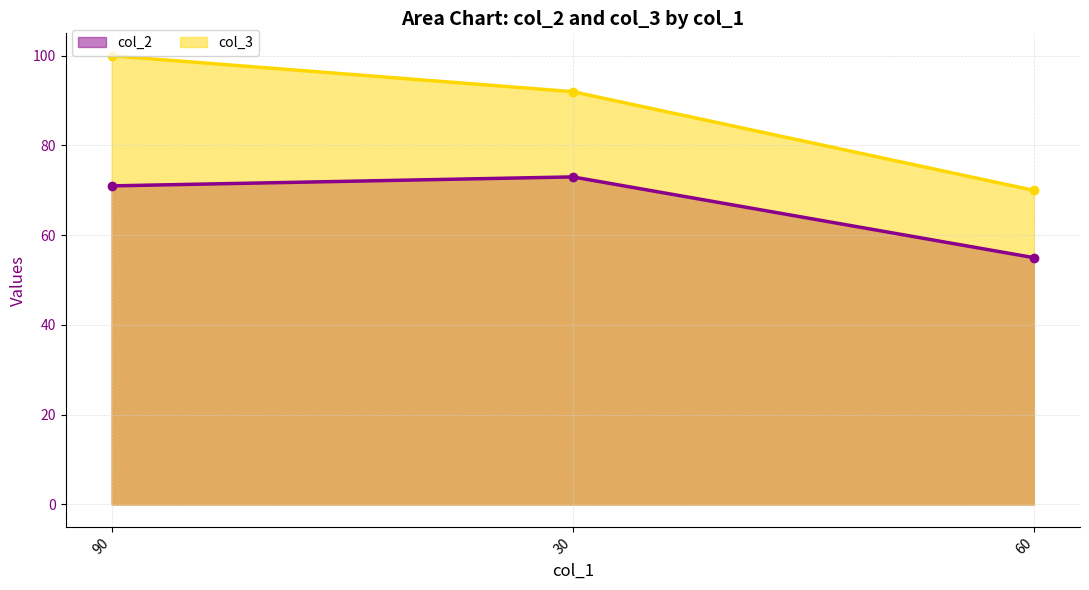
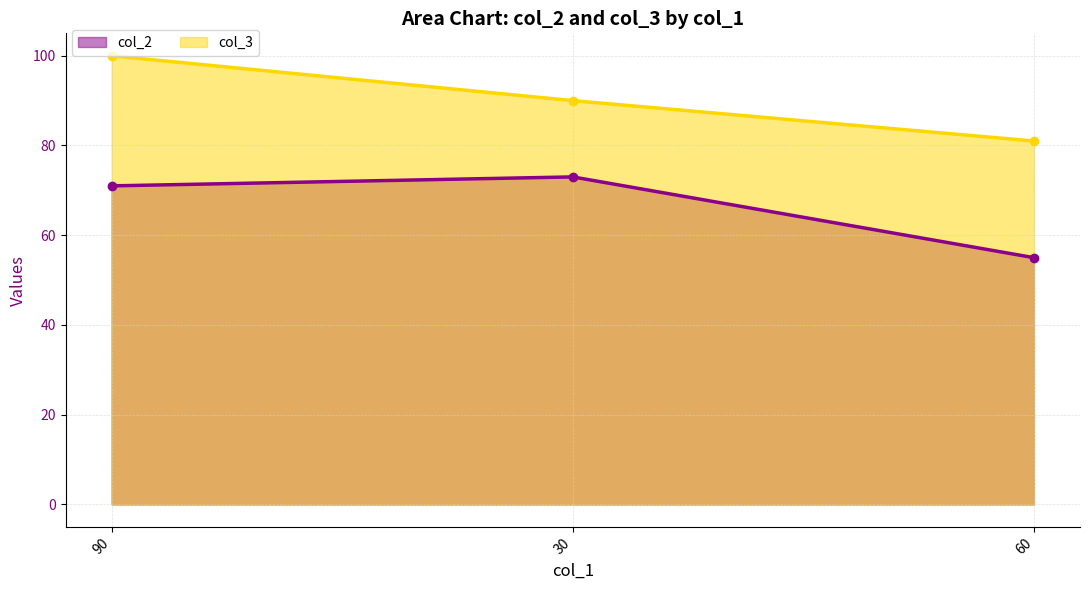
col_3, 30: 92 -> 90
col_3, 60: 70 -> 81
